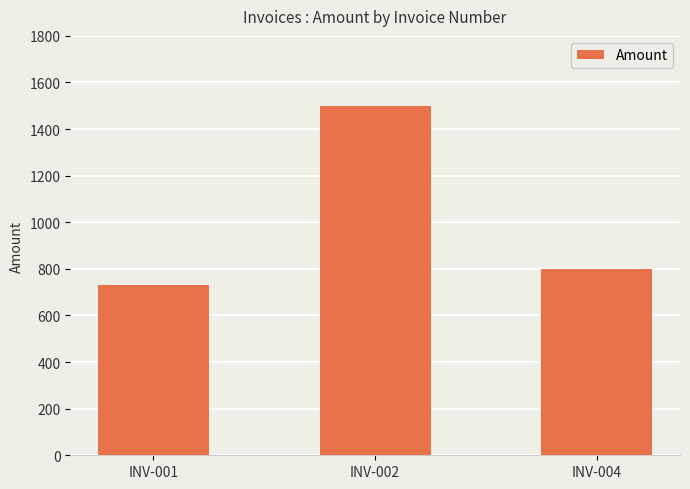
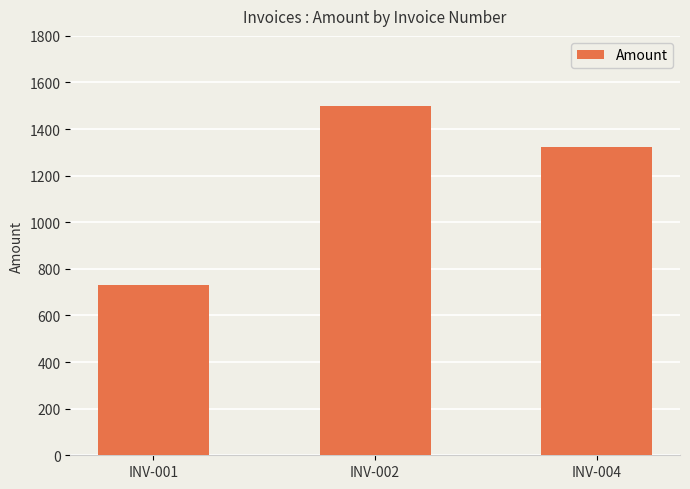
INV-004: 800 -> 1320
